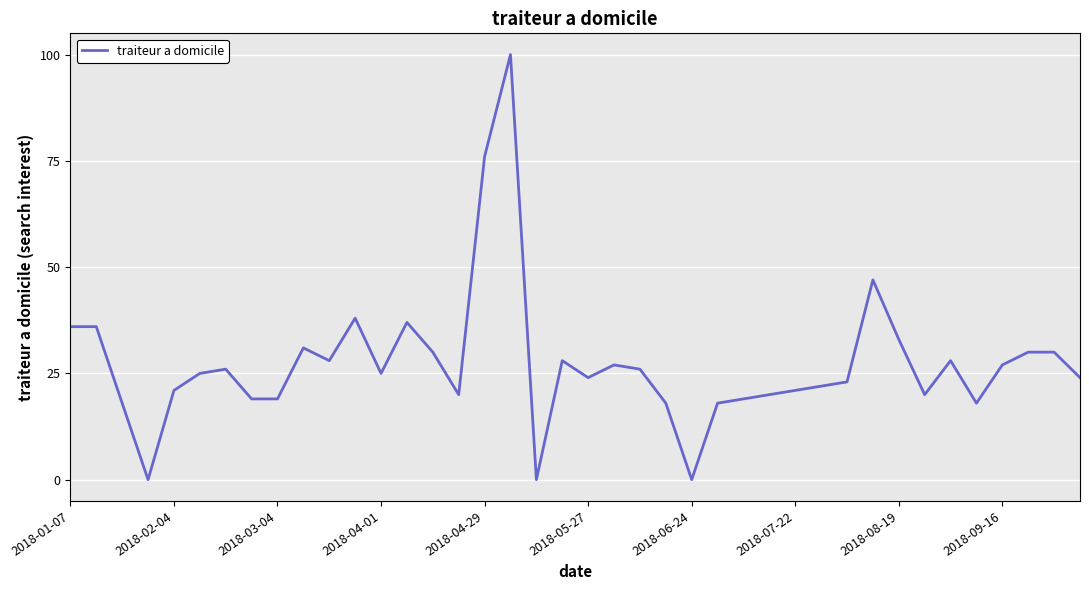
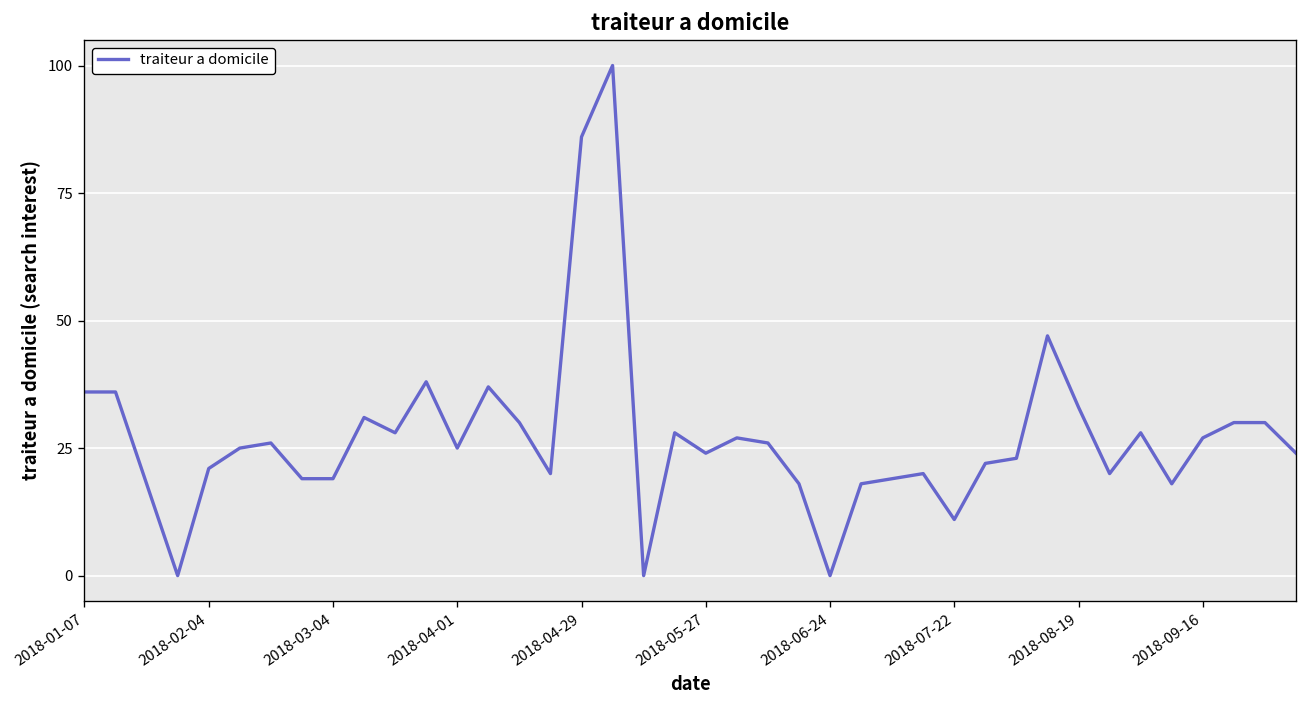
2018-04-29: 76 -> 86
2018-07-22: 21 -> 11
